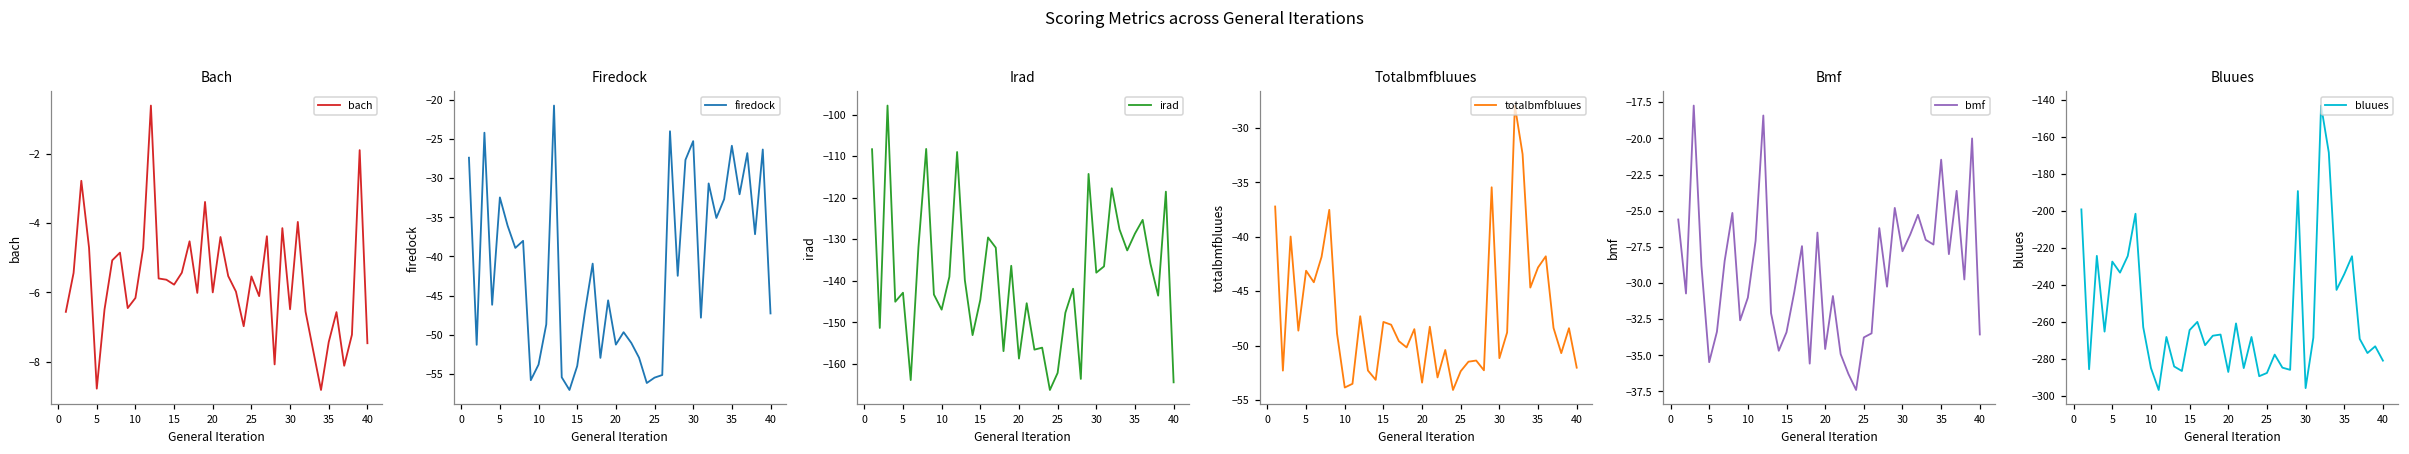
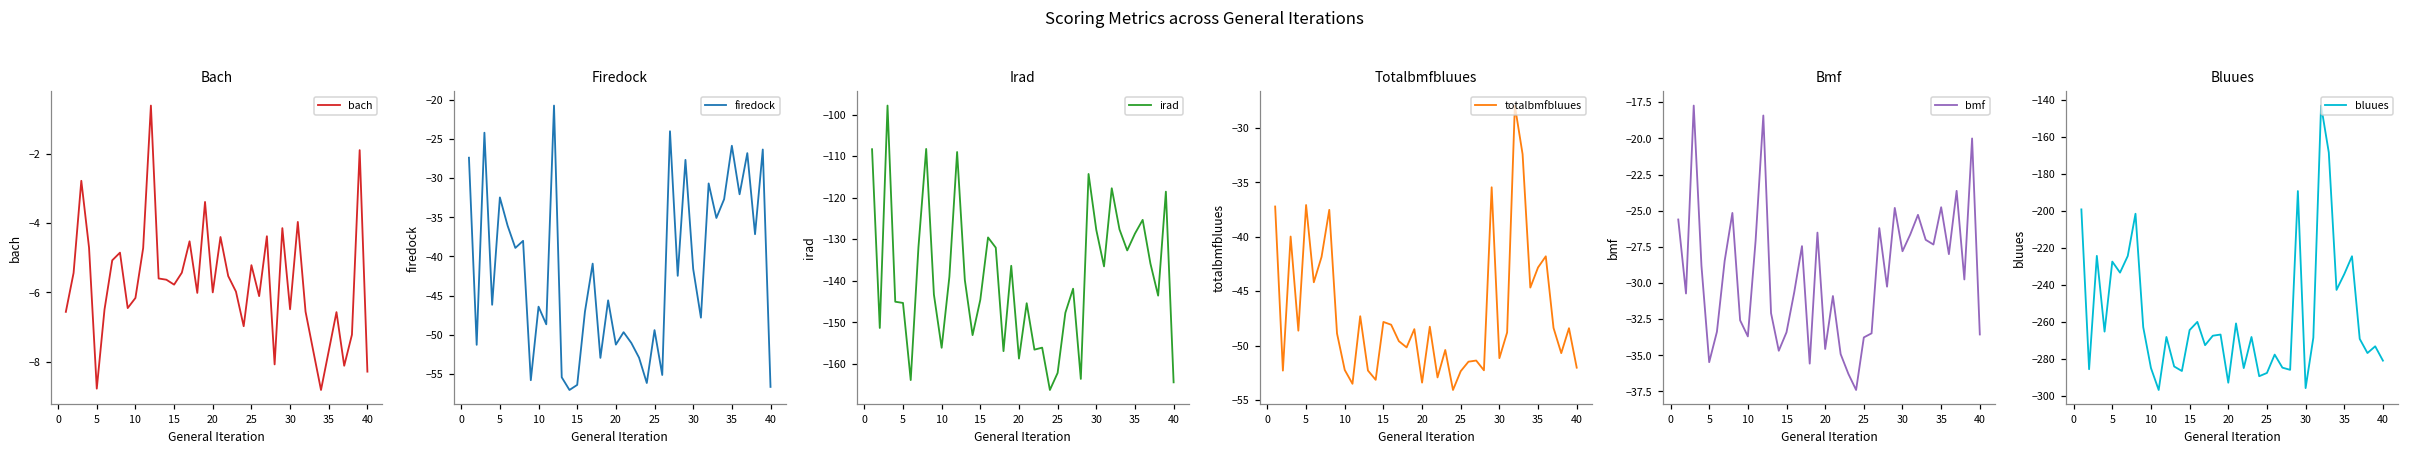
Bach, 25: -5.5 -> -5.2
Bach, 35: -7.4 -> -7.7
Bach, 40: -7.5 -> -8.3
Firedock, 10: -54 -> -46
Firedock, 15: -54 -> -56
Firedock, 25: -55 -> -49
Firedock, 30: -25 -> -42
Firedock, 40: -47 -> -57
Irad, 5: -143 -> -145
Irad, 10: -147 -> -156
Irad, 30: -138 -> -128
Totalbmfbluues, 5: -43 -> -37
Totalbmfbluues, 10: -54 -> -52
Bmf, 10: -31.0 -> -33.7
Bmf, 35: -21.5 -> -24.8
Bluues, 20: -287 -> -293
